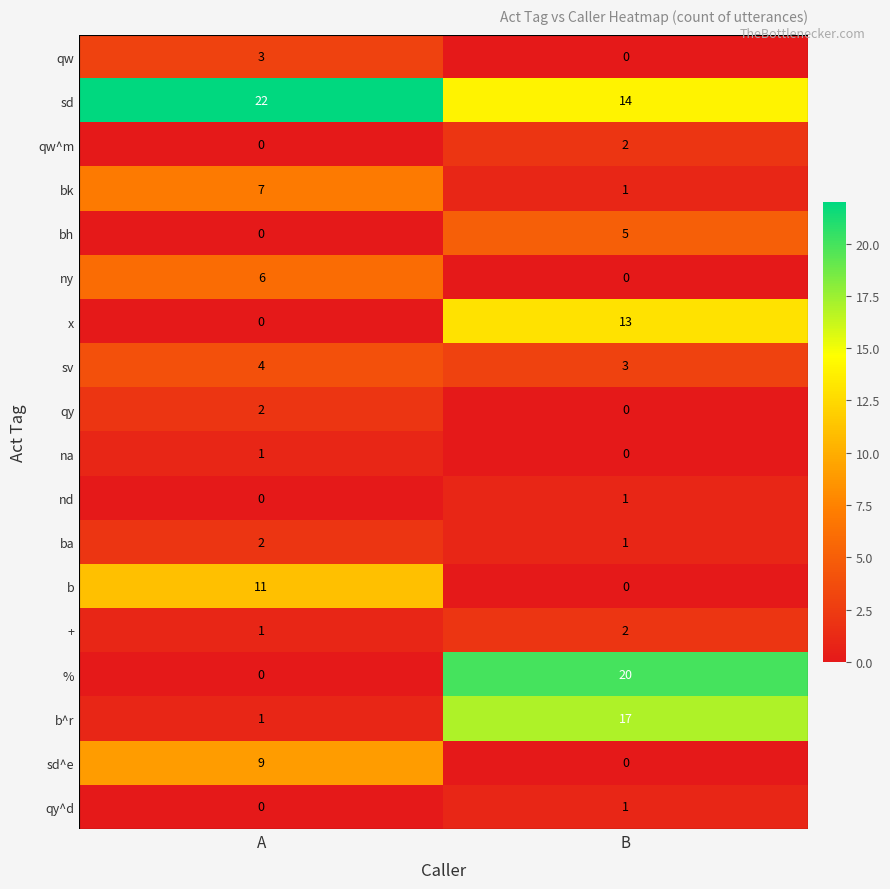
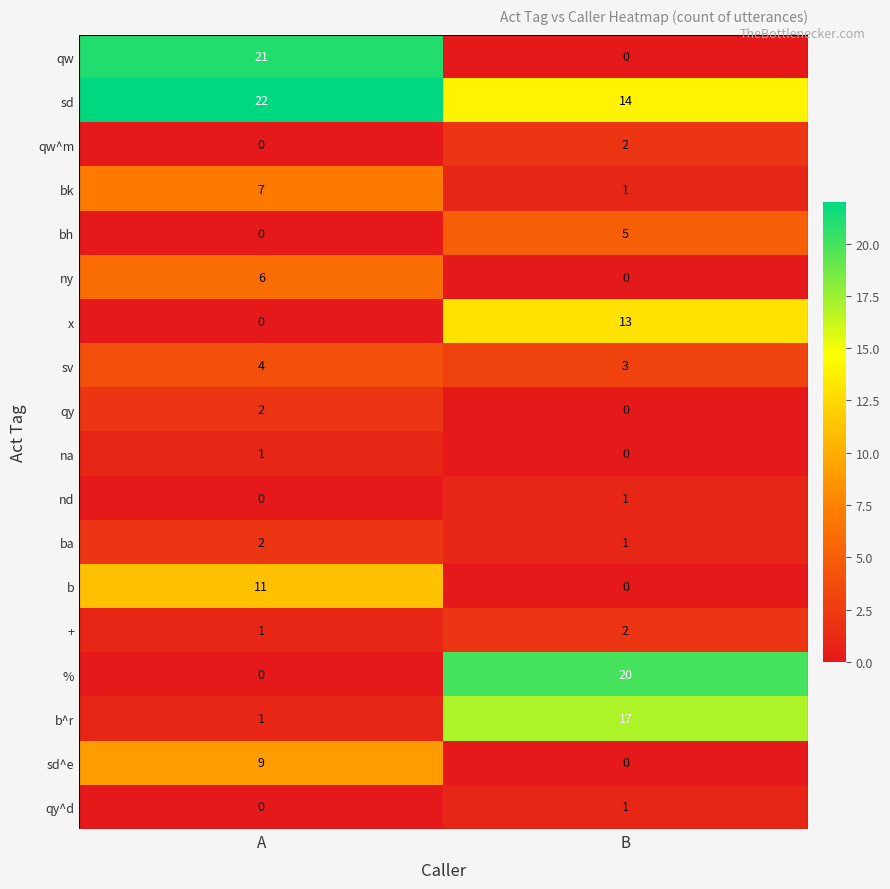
qw, A: 3 -> 21
